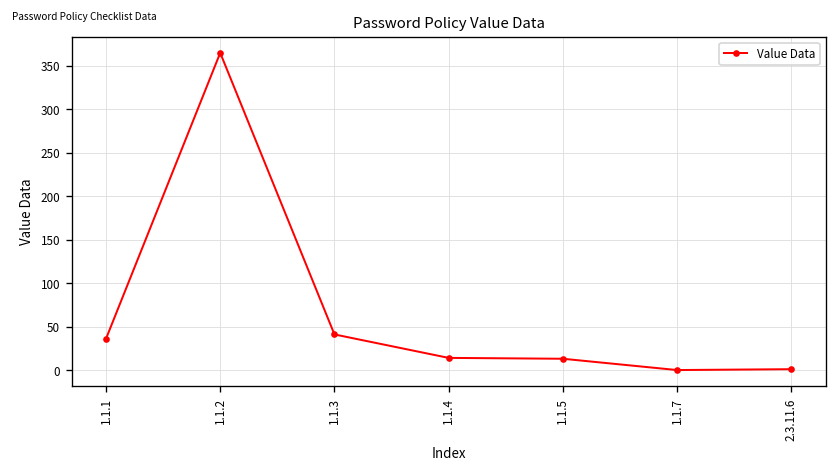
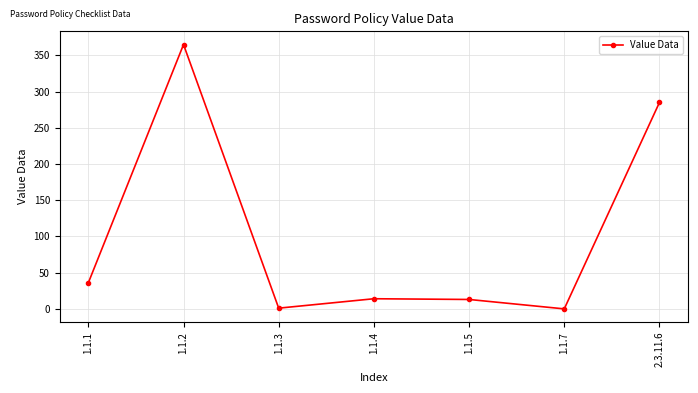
1.1.3: 40 -> 0
2.3.11.6: 0 -> 290
